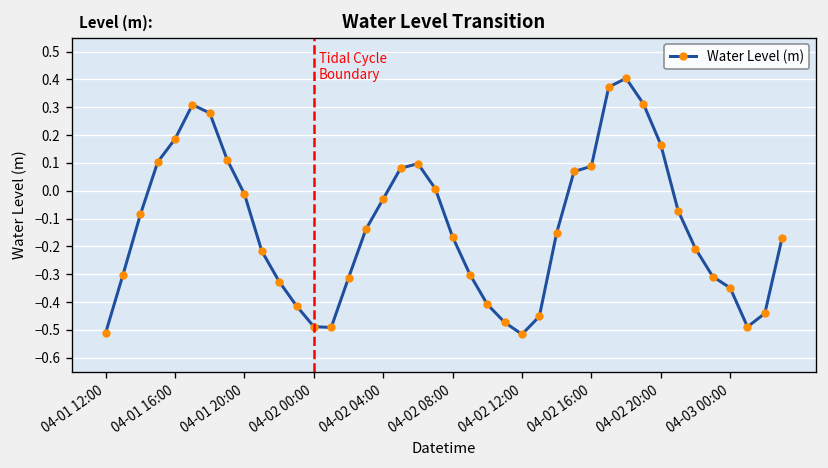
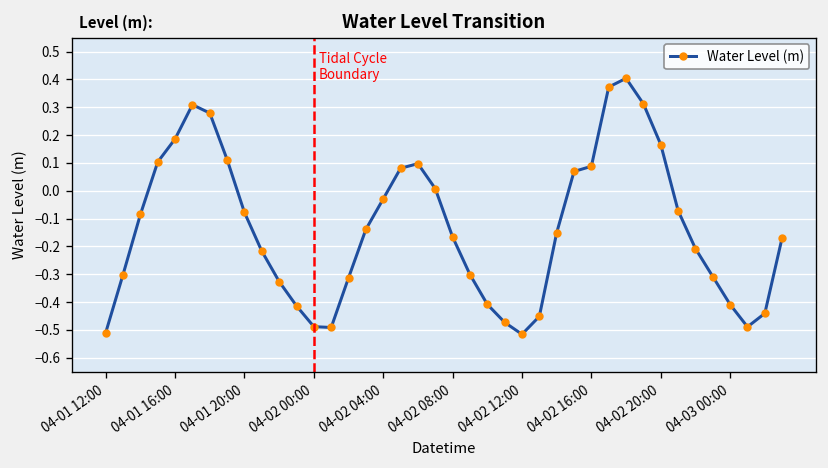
04-01 20:00: -0.01 -> -0.08
04-03 00:00: -0.35 -> -0.41
